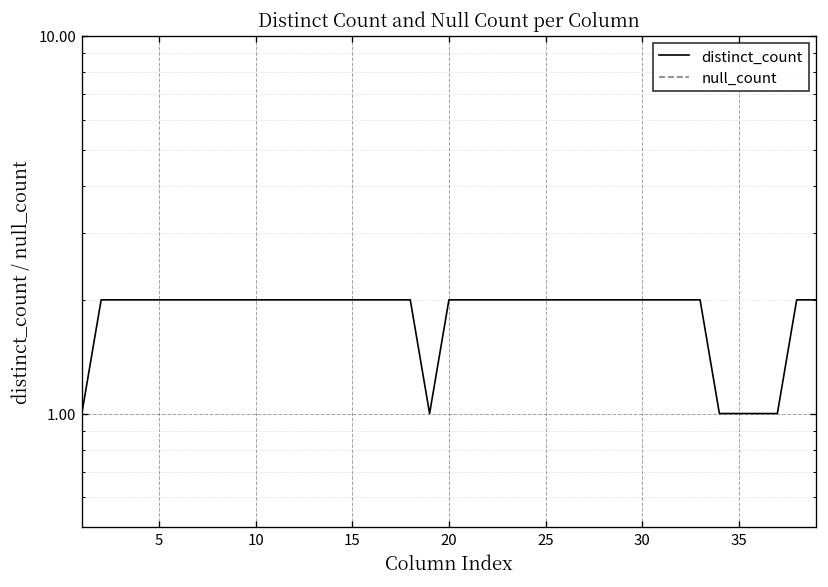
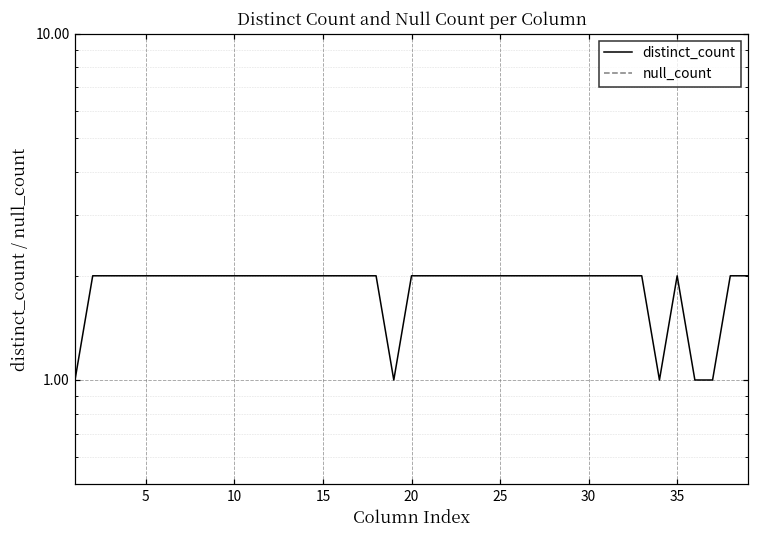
distinct_count, 35: 1 -> 2
